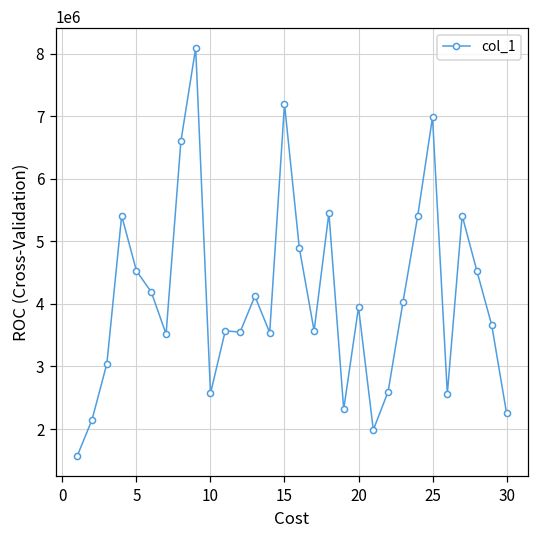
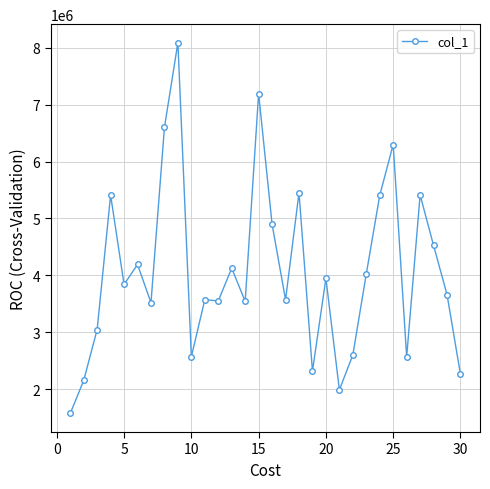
5: 4500000 -> 3800000
25: 7000000 -> 6300000
